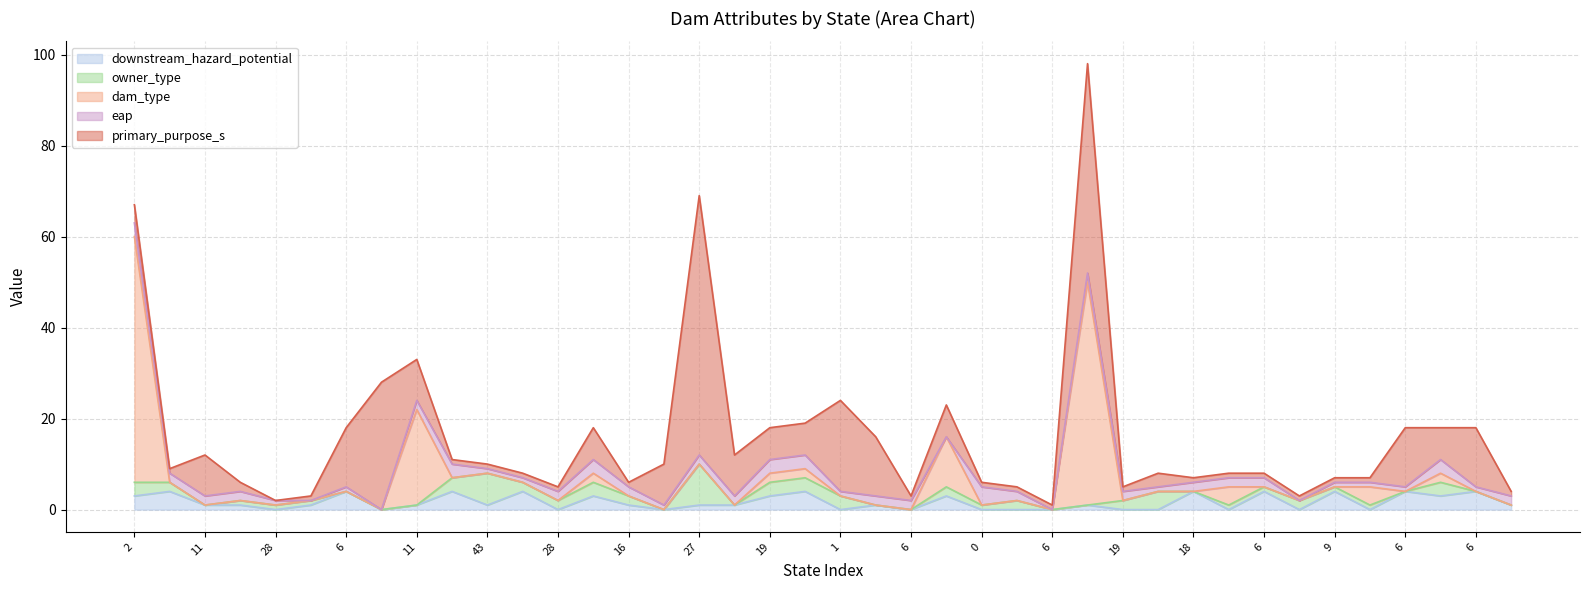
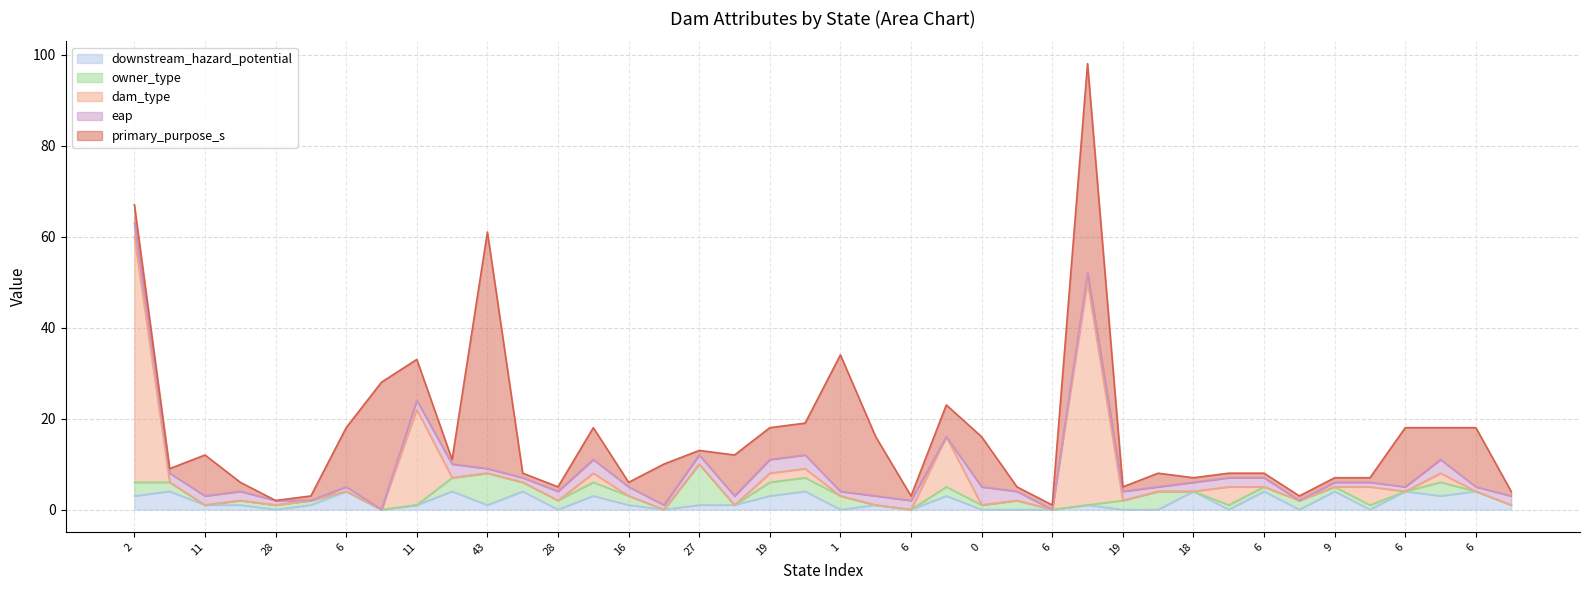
primary_purpose_s, 43: 1 -> 52
primary_purpose_s, 27: 57 -> 1
primary_purpose_s, 1: 20 -> 30
primary_purpose_s, 0: 1 -> 11
